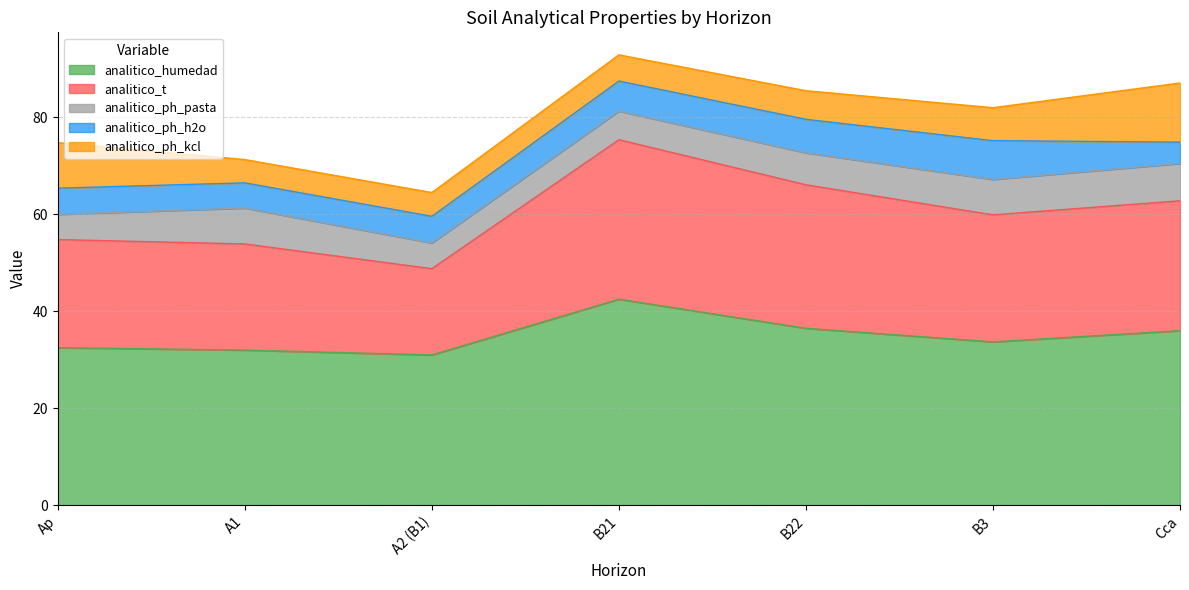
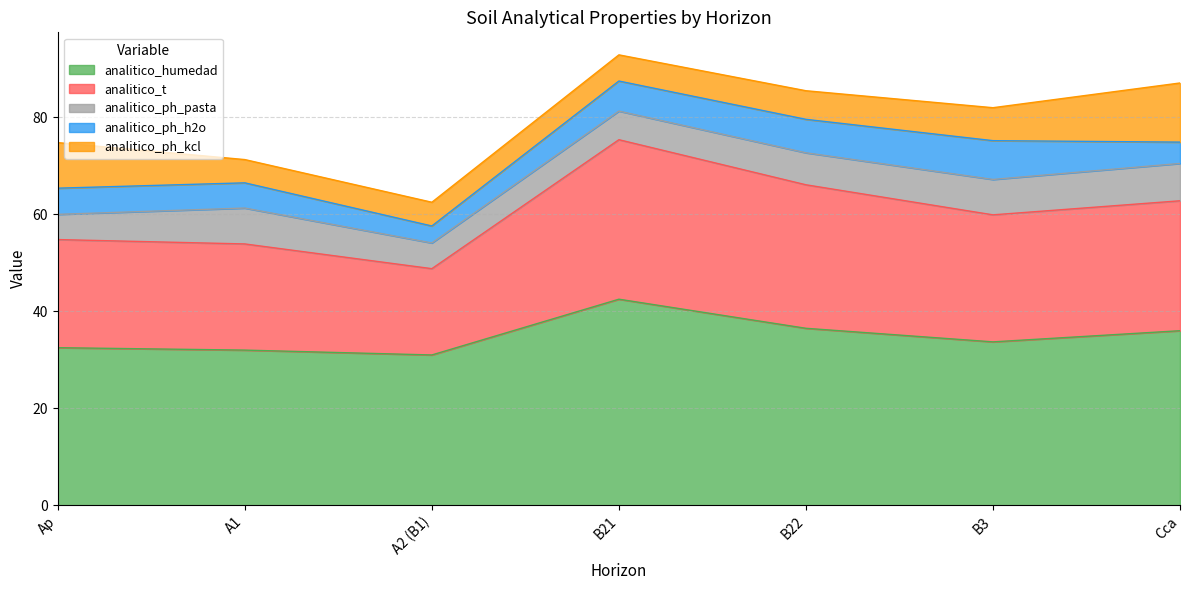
analitico_ph_h2o, A2 (B1): 6 -> 4
